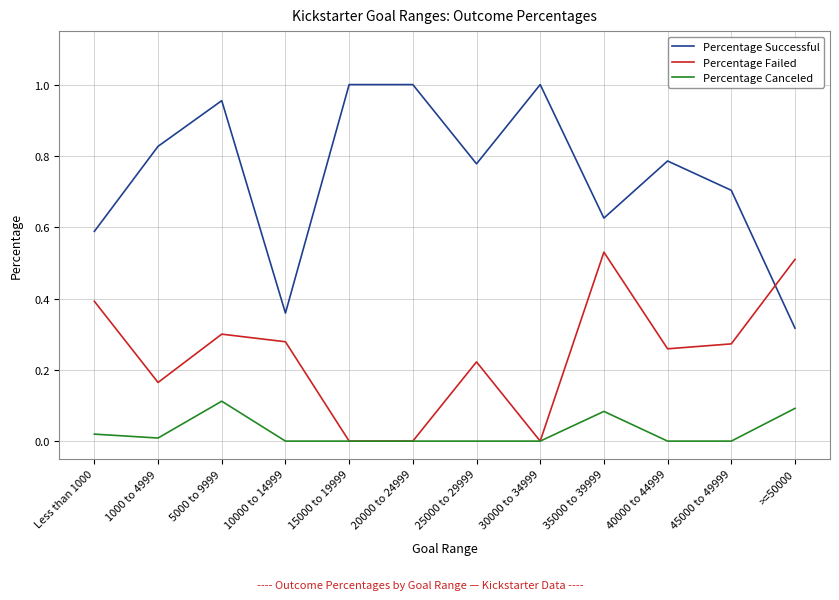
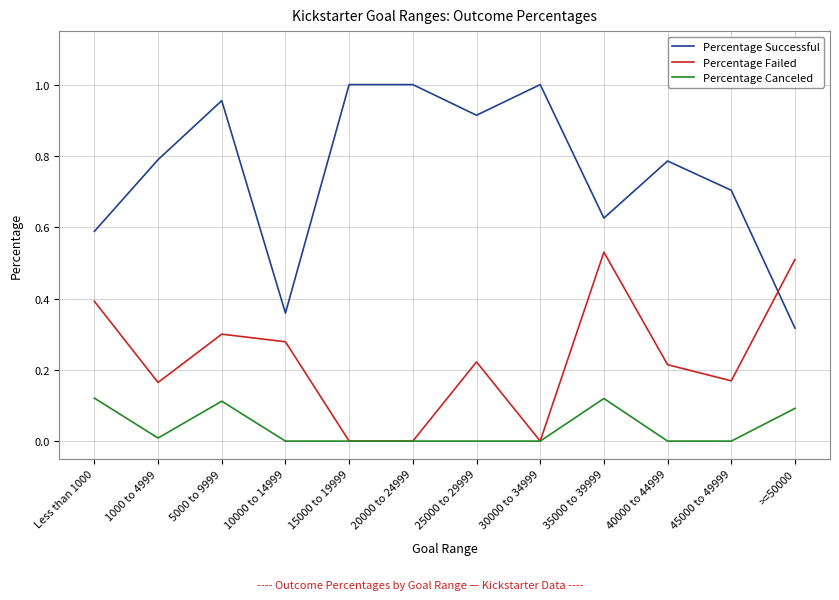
Percentage Canceled, Less than 1000: 0.02 -> 0.12
Percentage Successful, 1000 to 4999: 0.83 -> 0.79
Percentage Successful, 25000 to 29999: 0.78 -> 0.91
Percentage Canceled, 35000 to 39999: 0.08 -> 0.12
Percentage Failed, 40000 to 44999: 0.26 -> 0.21
Percentage Failed, 45000 to 49999: 0.27 -> 0.17
